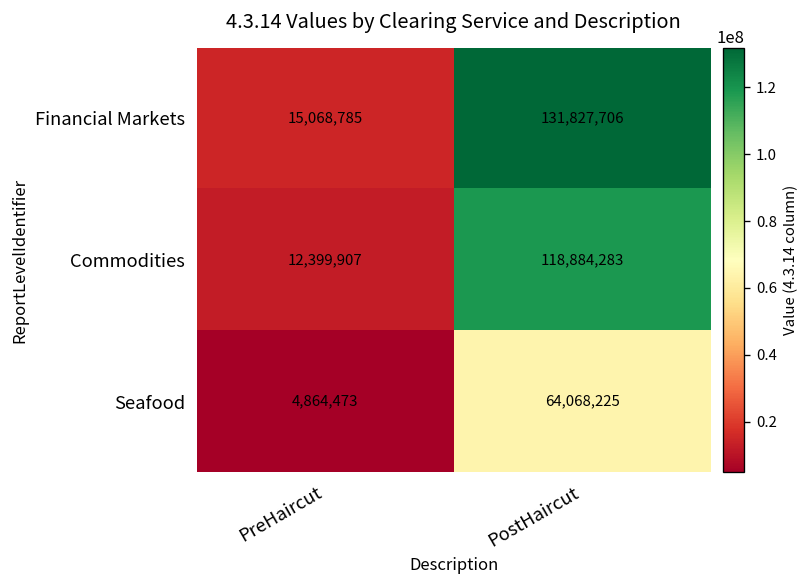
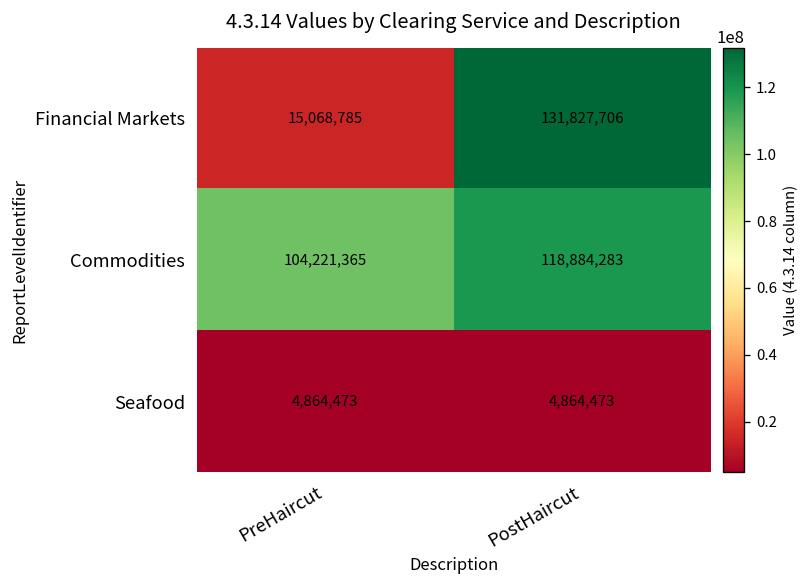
Commodities, PreHaircut: 12,399,907 -> 104,221,365
Seafood, PostHaircut: 64,068,225 -> 4,864,473
